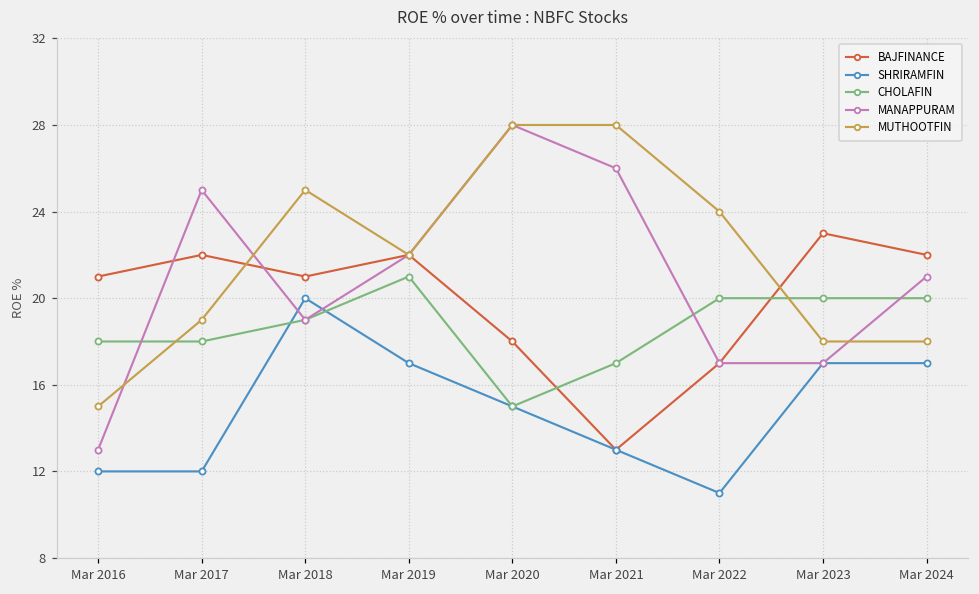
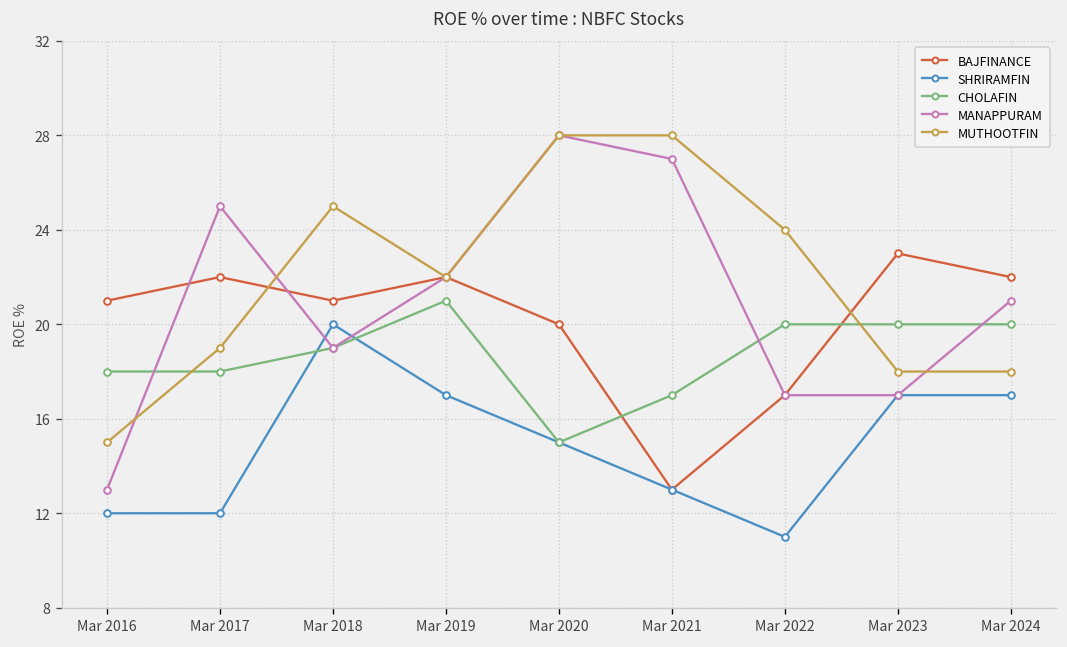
BAJFINANCE, Mar 2020: 18 -> 20
MANAPPURAM, Mar 2021: 26 -> 27
